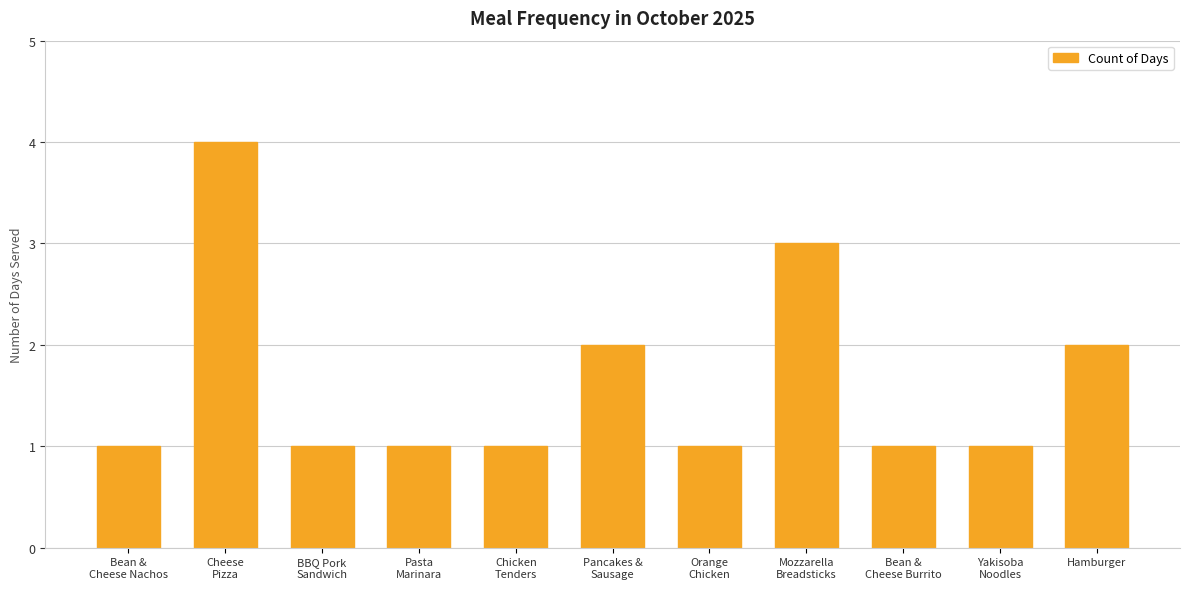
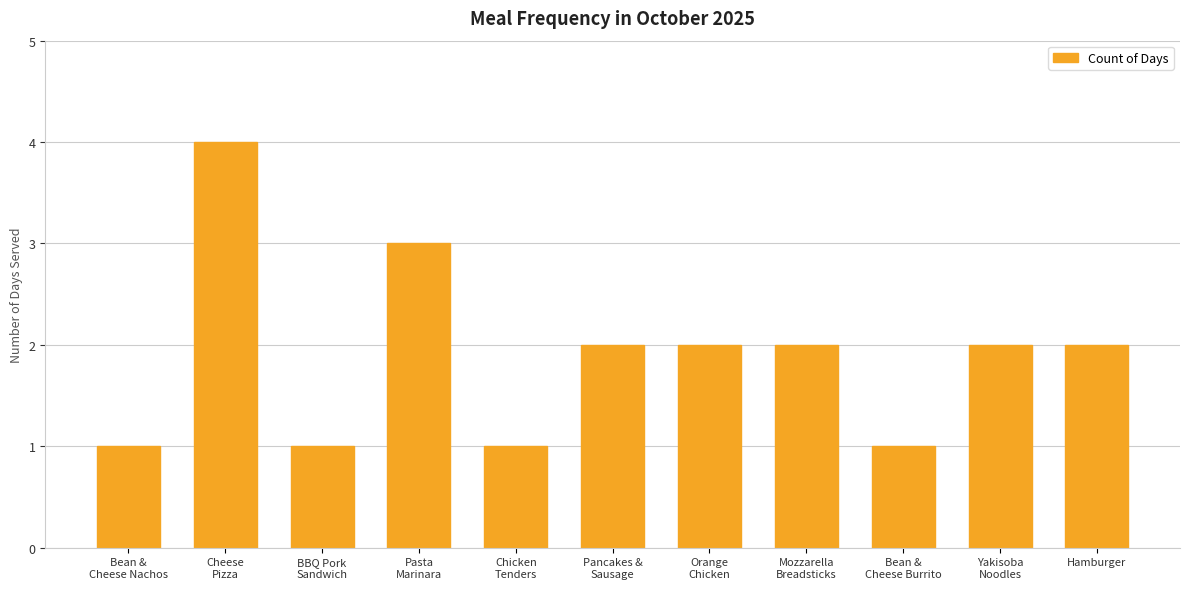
Pasta Marinara: 1 -> 3
Orange Chicken: 1 -> 2
Mozzarella Breadsticks: 3 -> 2
Yakisoba Noodles: 1 -> 2
